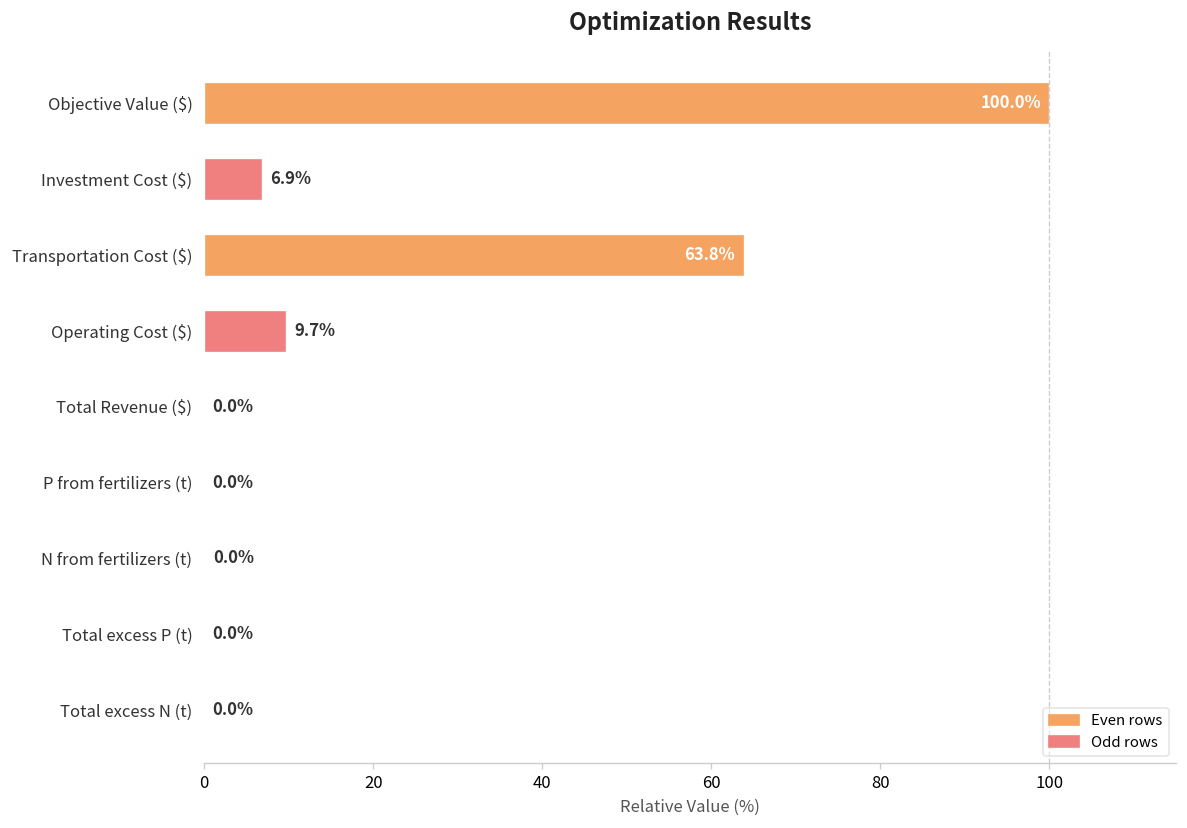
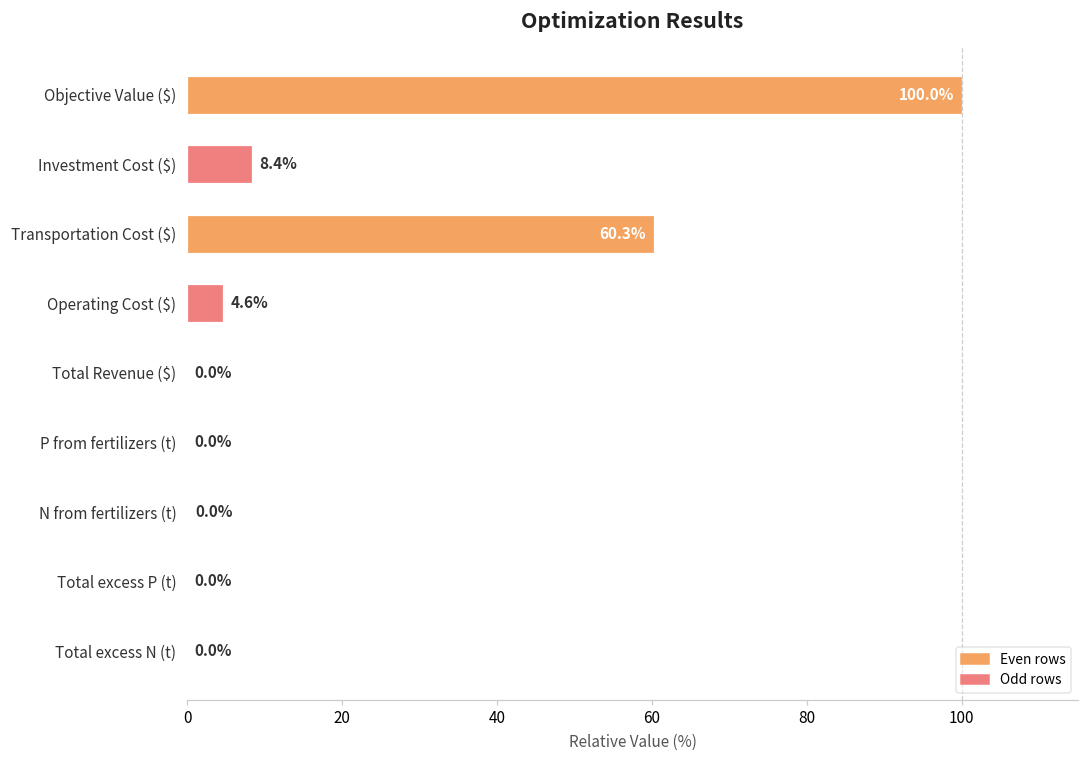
Investment Cost ($): 6.9% -> 8.4%
Transportation Cost ($): 63.8% -> 60.3%
Operating Cost ($): 9.7% -> 4.6%
